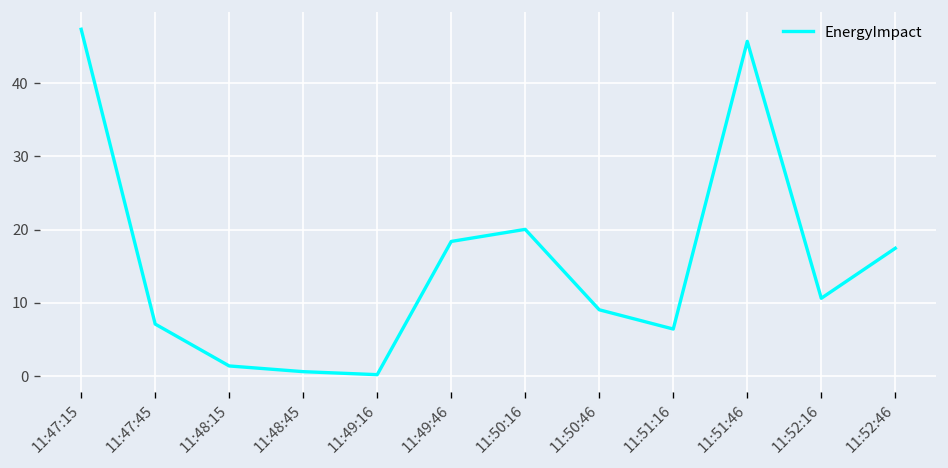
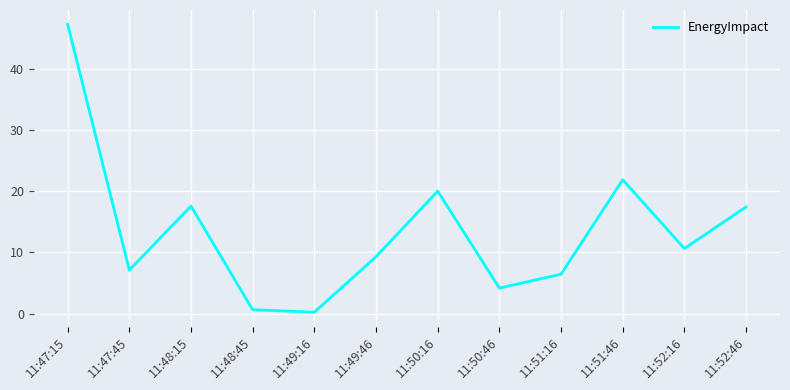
11:48:15: 1 -> 18
11:49:46: 18 -> 9
11:50:46: 9 -> 4
11:51:46: 46 -> 22
